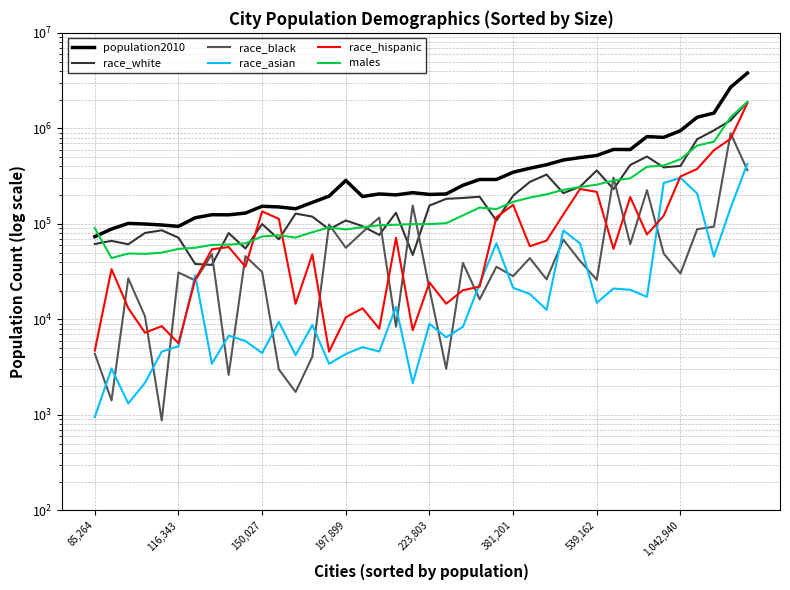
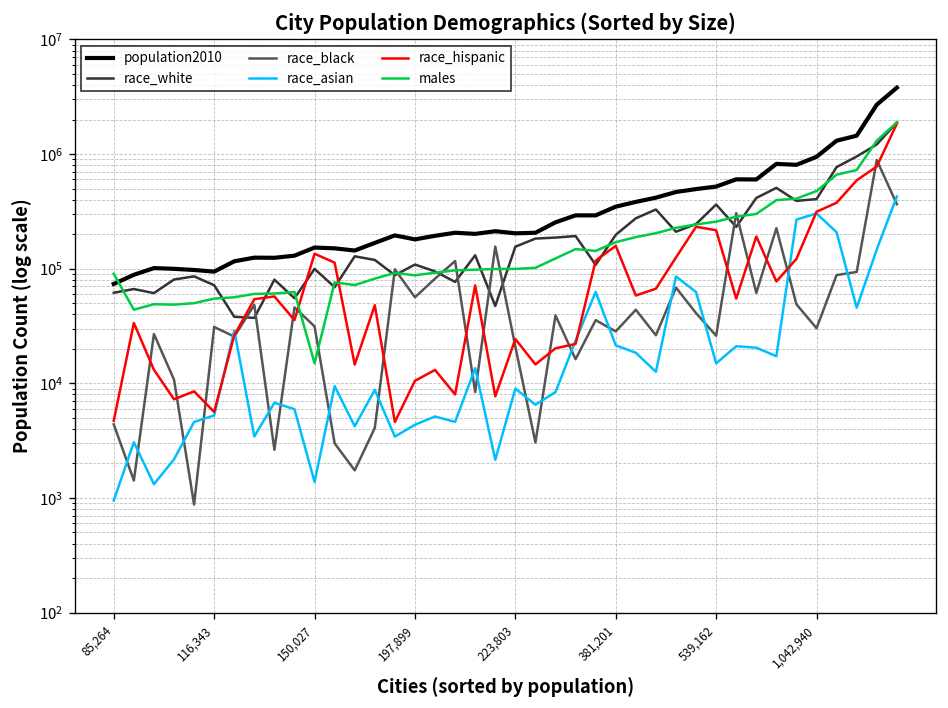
race_asian, 150,027: 4000 -> 1400
males, 150,027: 70000 -> 15000
population2010, 197,899: 280000 -> 180000
